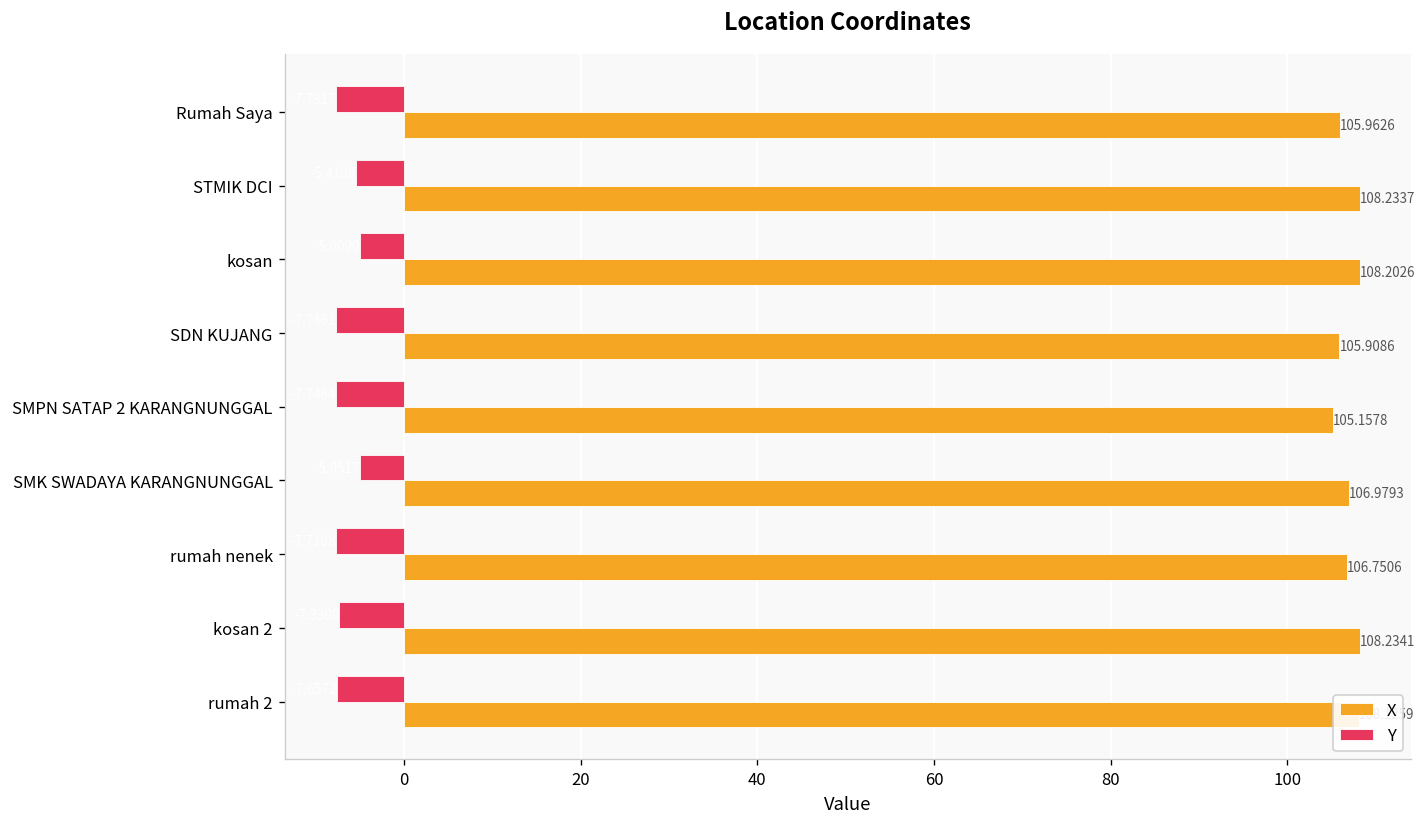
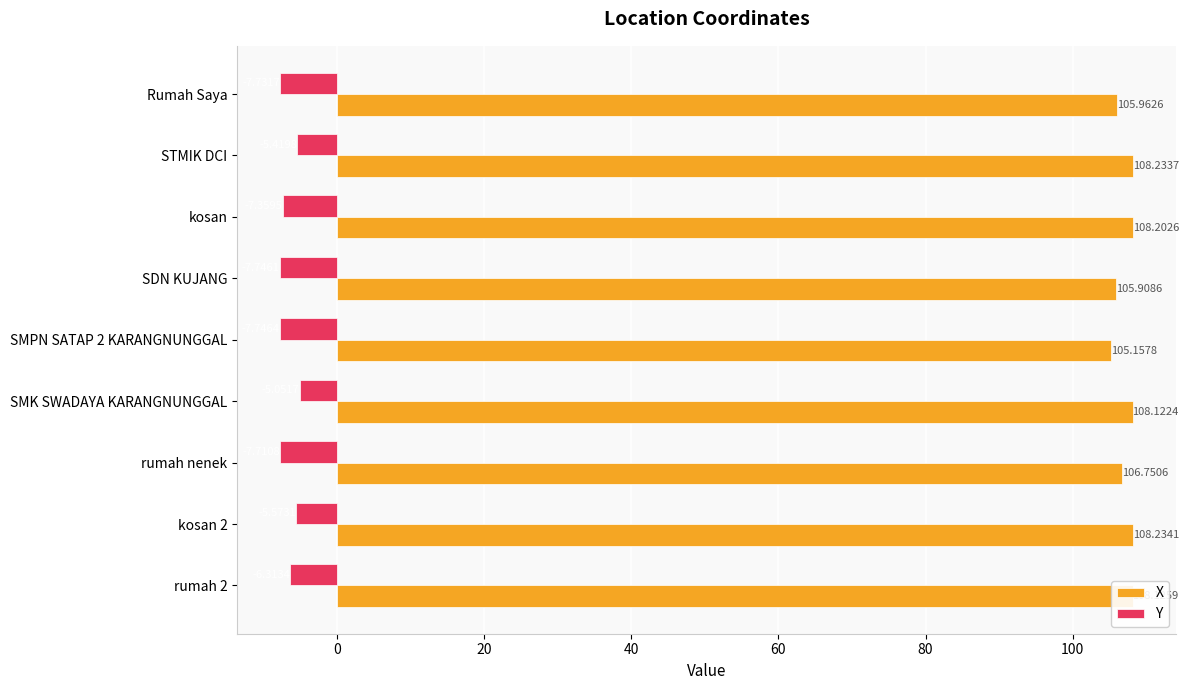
Y, kosan: -5 -> -7
X, SMK SWADAYA KARANGNUNGGAL: 106.9793 -> 108.1224
Y, kosan 2: -7 -> -6
Y, rumah 2: -8 -> -6
